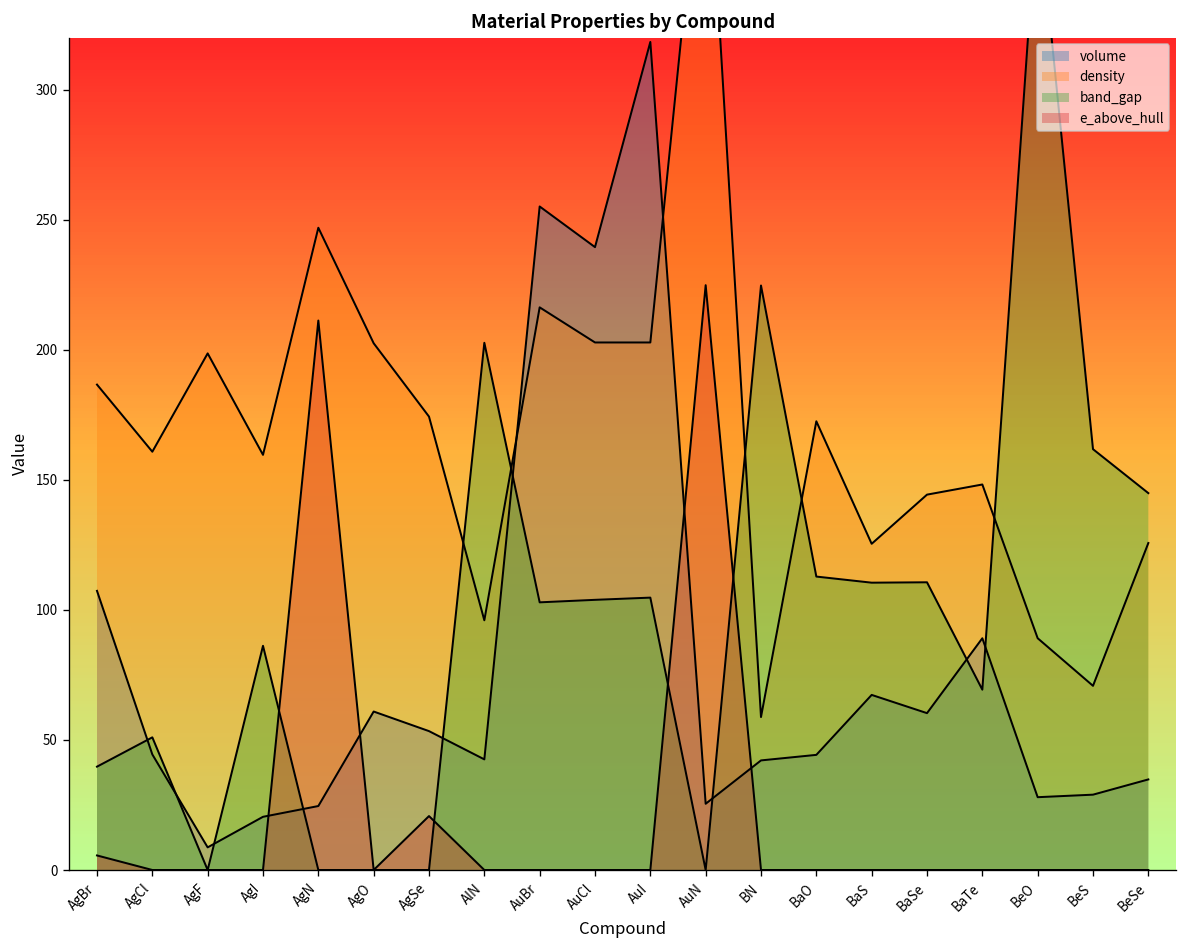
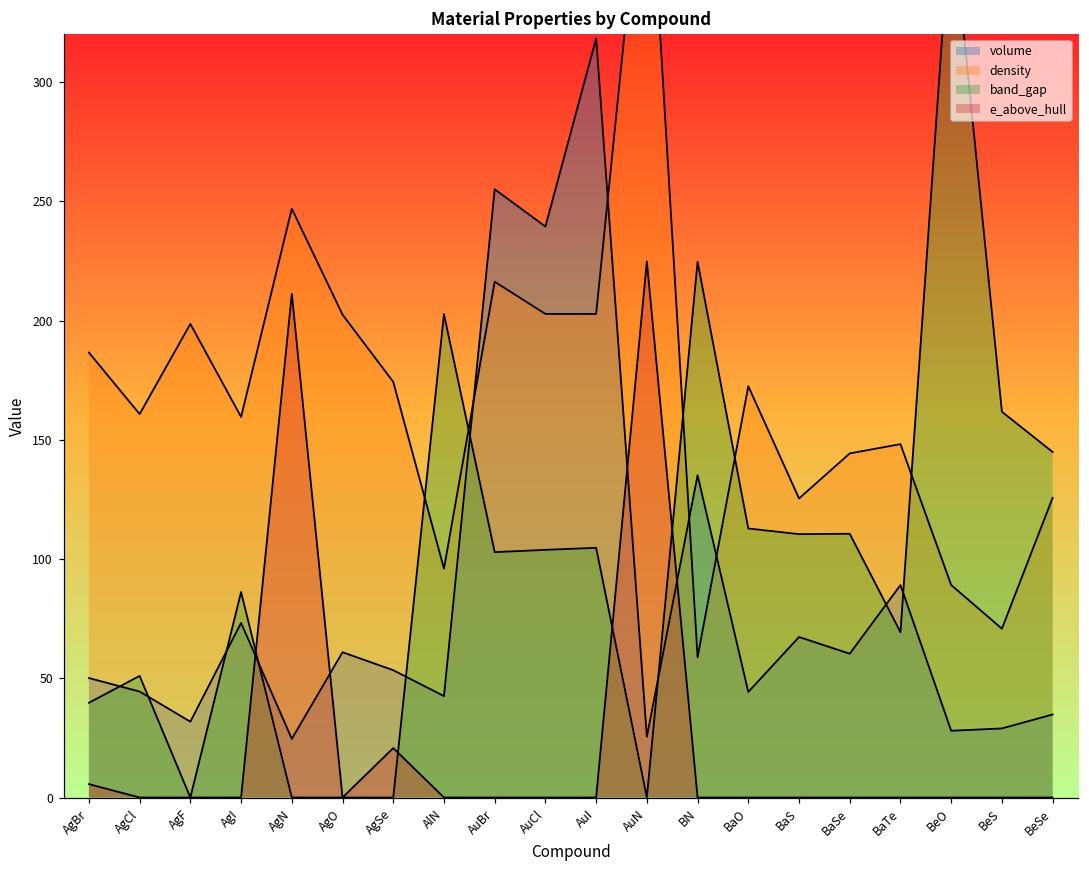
volume, AgBr: 107 -> 50
volume, AgF: 9 -> 32
volume, AgI: 20 -> 73
volume, BN: 42 -> 135
